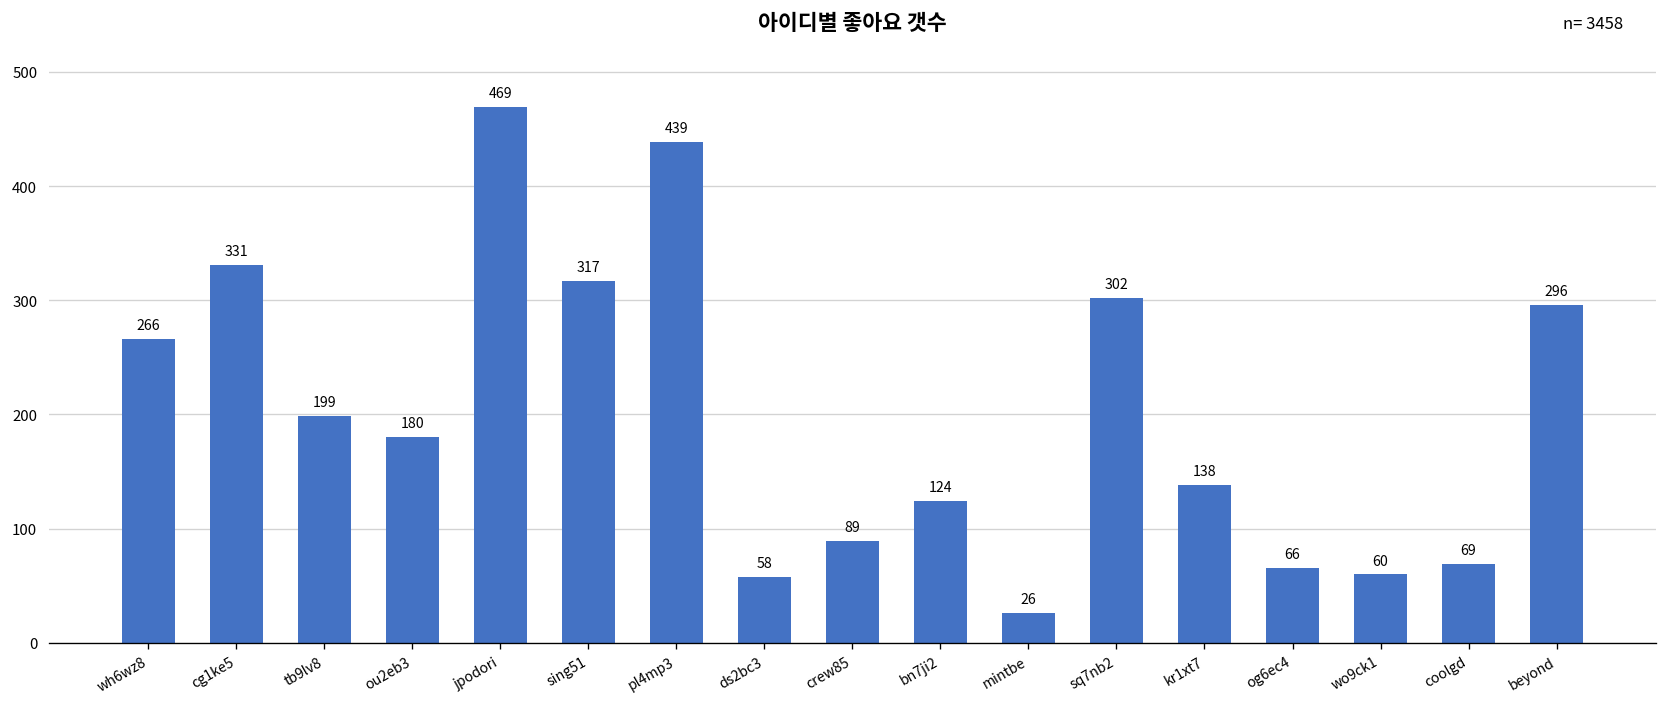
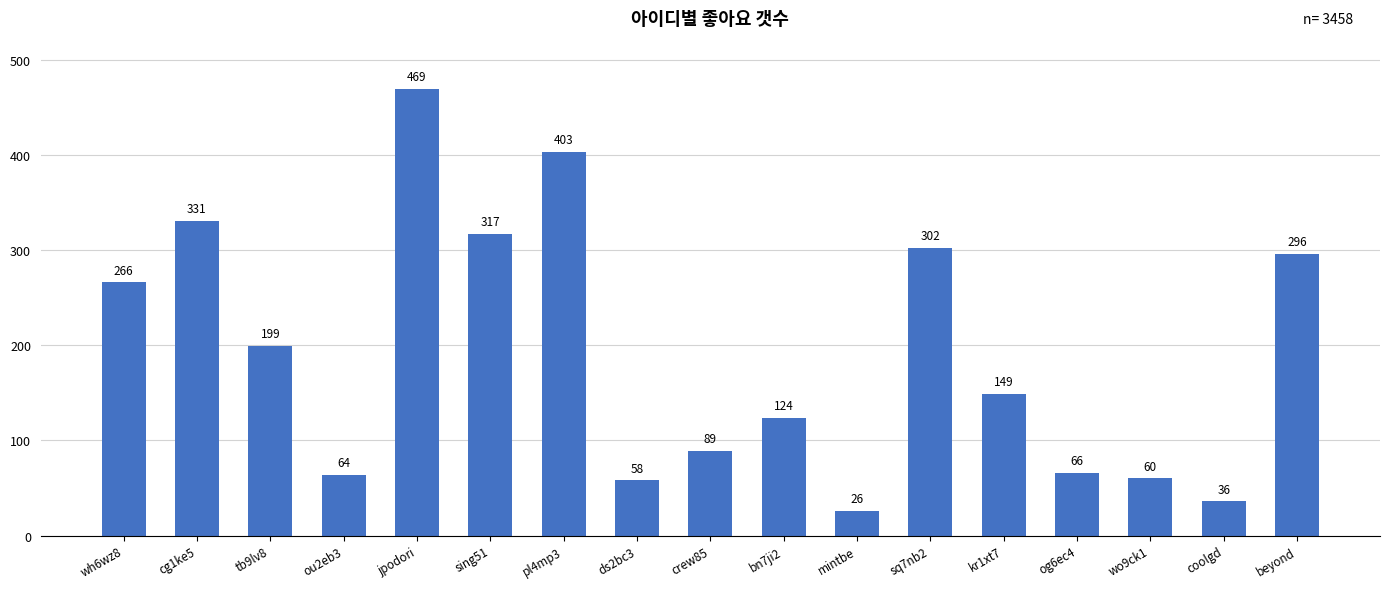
ou2eb3: 180 -> 64
pl4mp3: 439 -> 403
kr1xt7: 138 -> 149
coolgd: 69 -> 36
